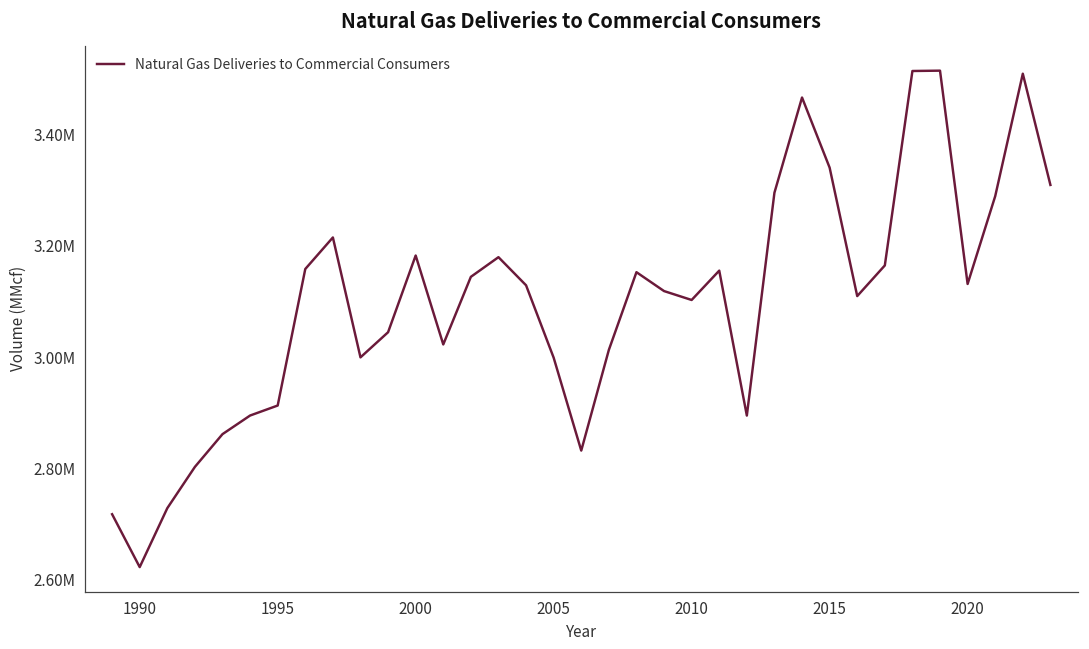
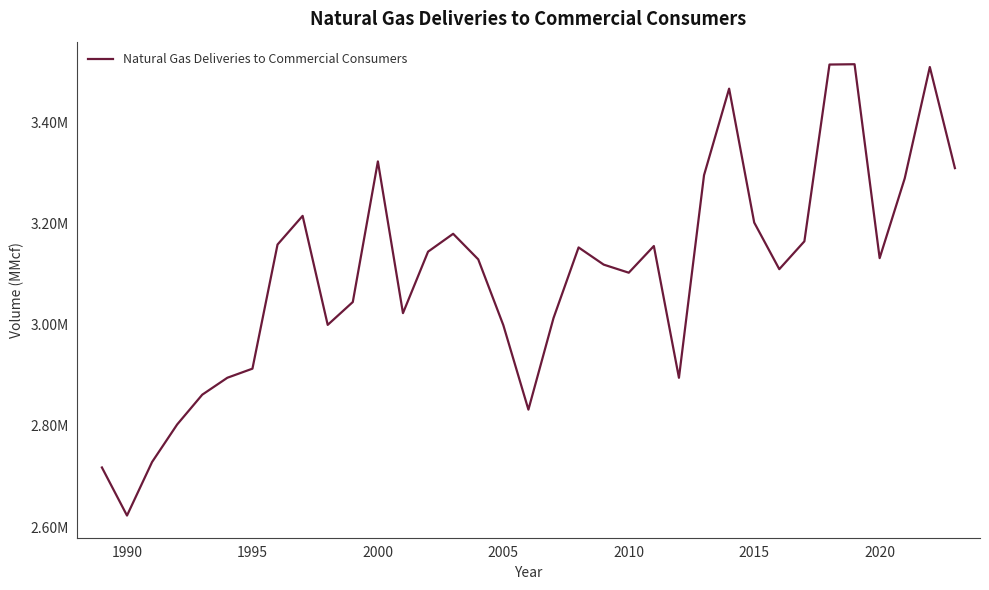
2000: 3180000 -> 3320000
2015: 3340000 -> 3200000
